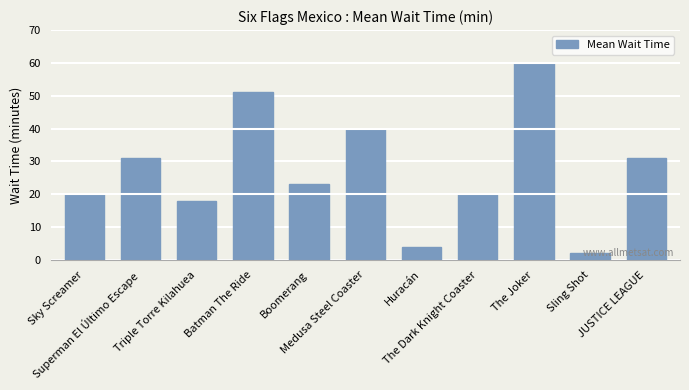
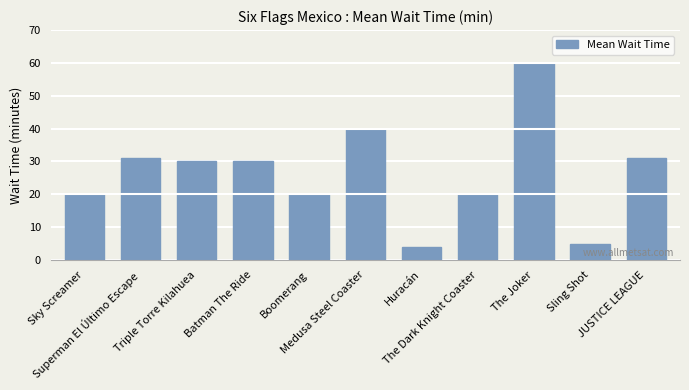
Triple Torre Kilahuea: 18 -> 30
Batman The Ride: 51 -> 30
Boomerang: 23 -> 20
Sling Shot: 2 -> 5
